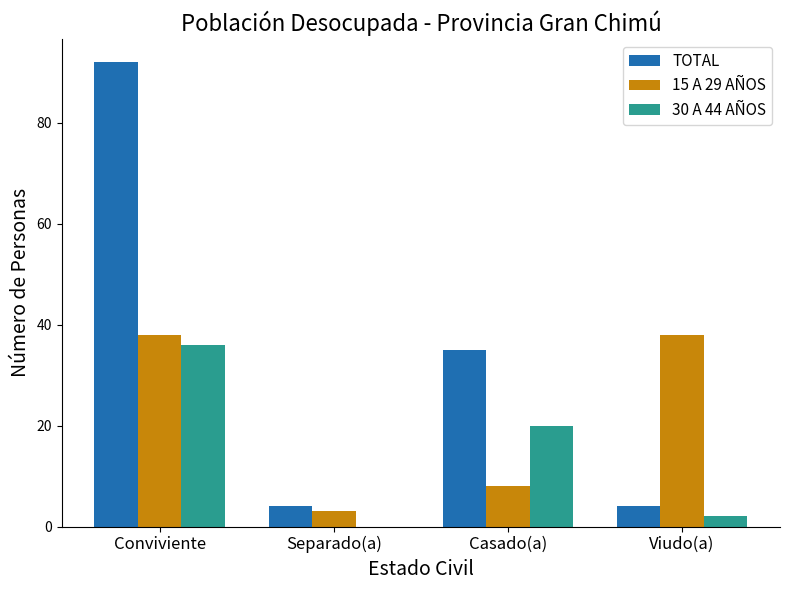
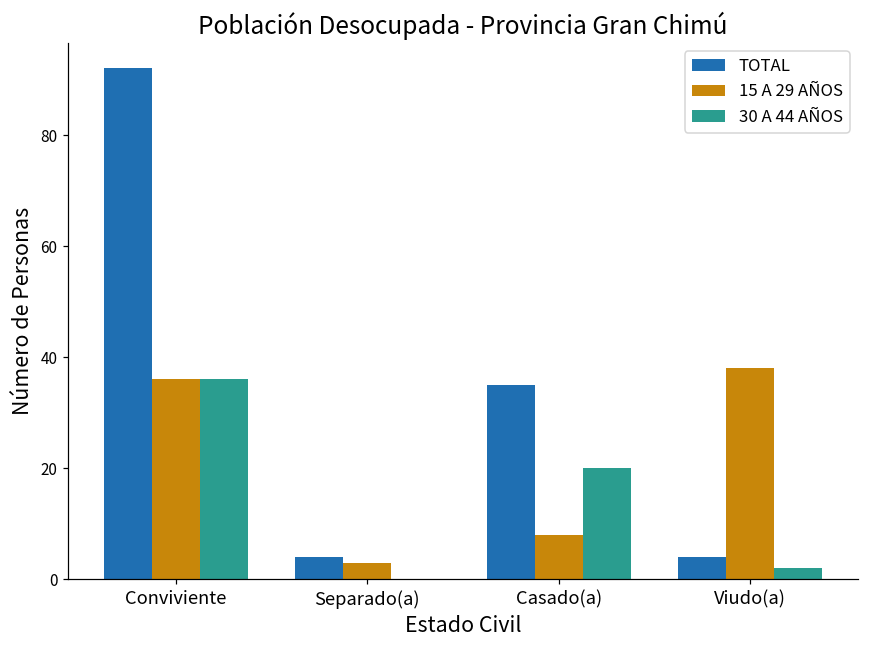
15 A 29 AÑOS, Conviviente: 38 -> 36
